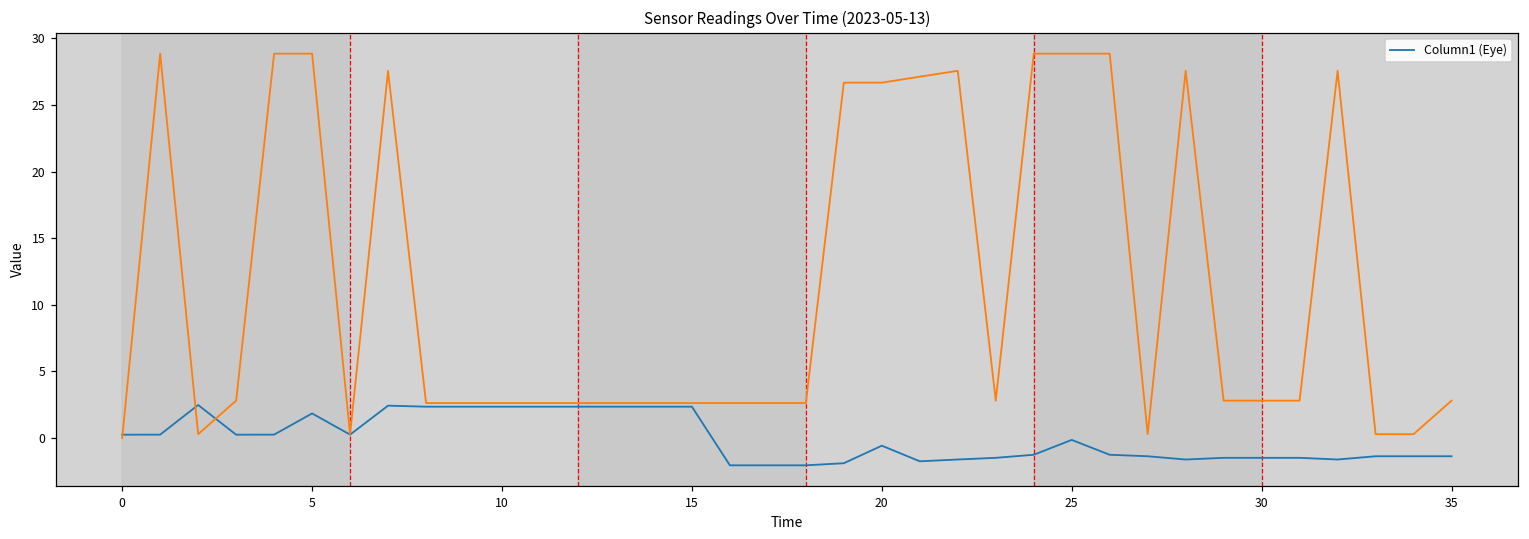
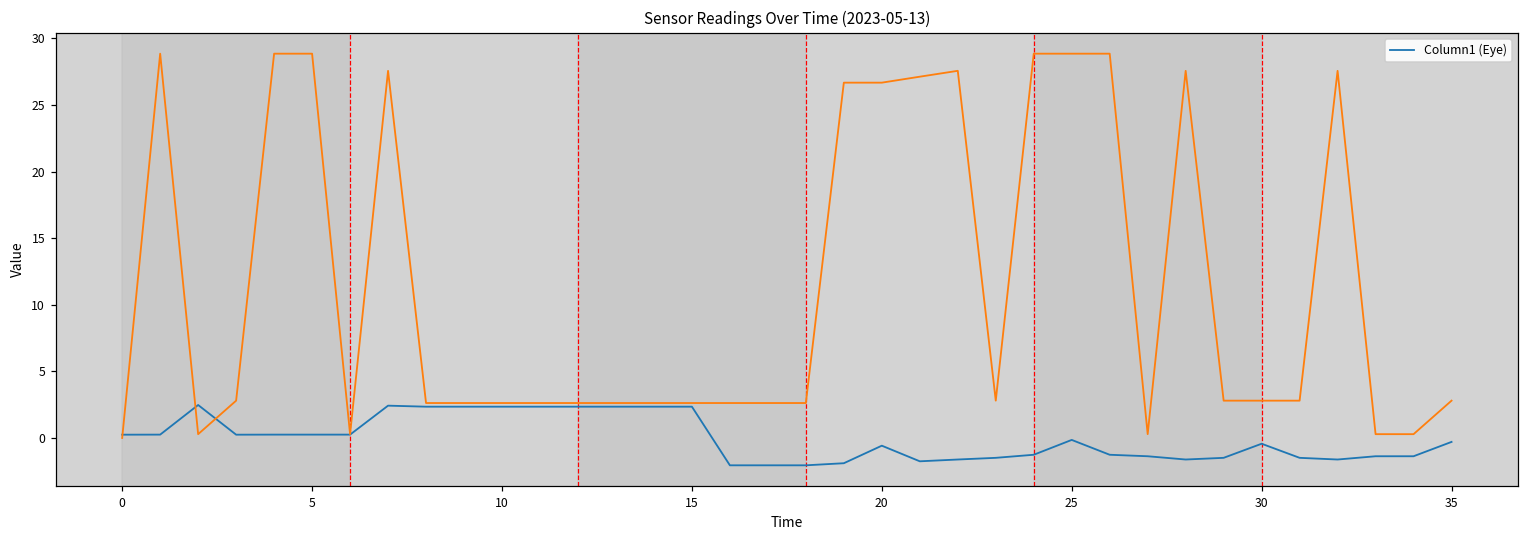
Column1 (Eye), 5: 1.8 -> 0.2
Column1 (Eye), 30: -1.5 -> -0.4
Column1 (Eye), 35: -1.4 -> -0.3
